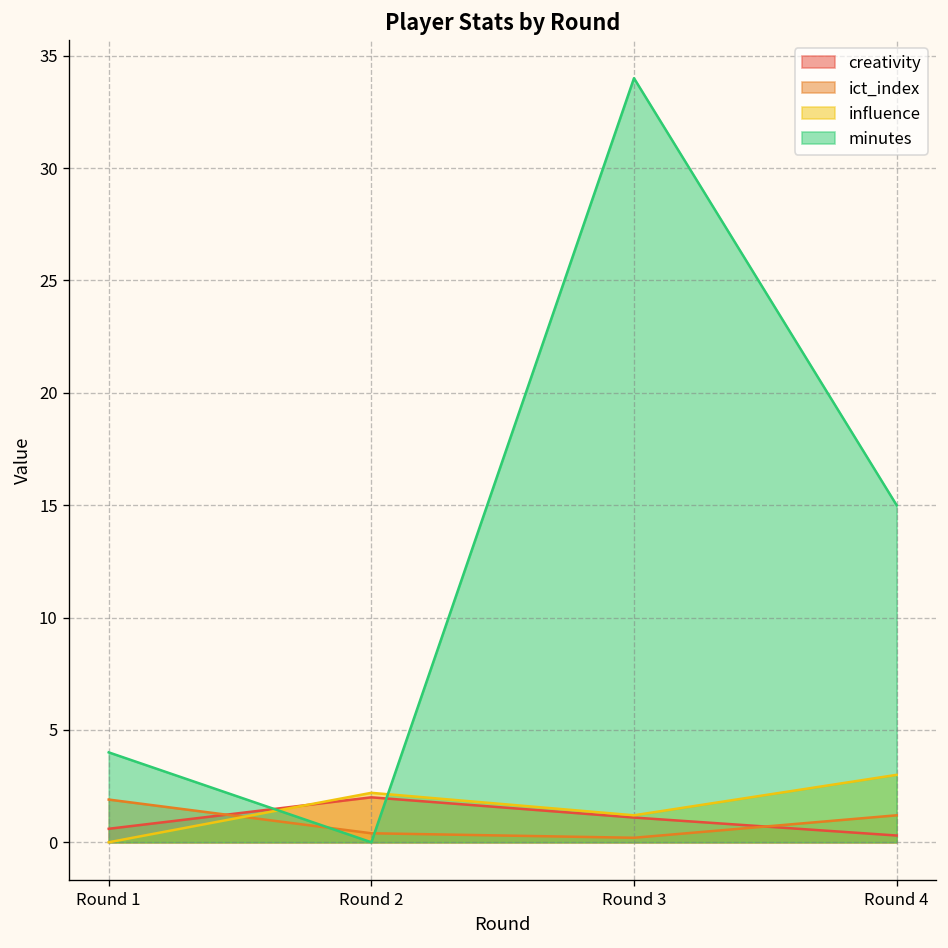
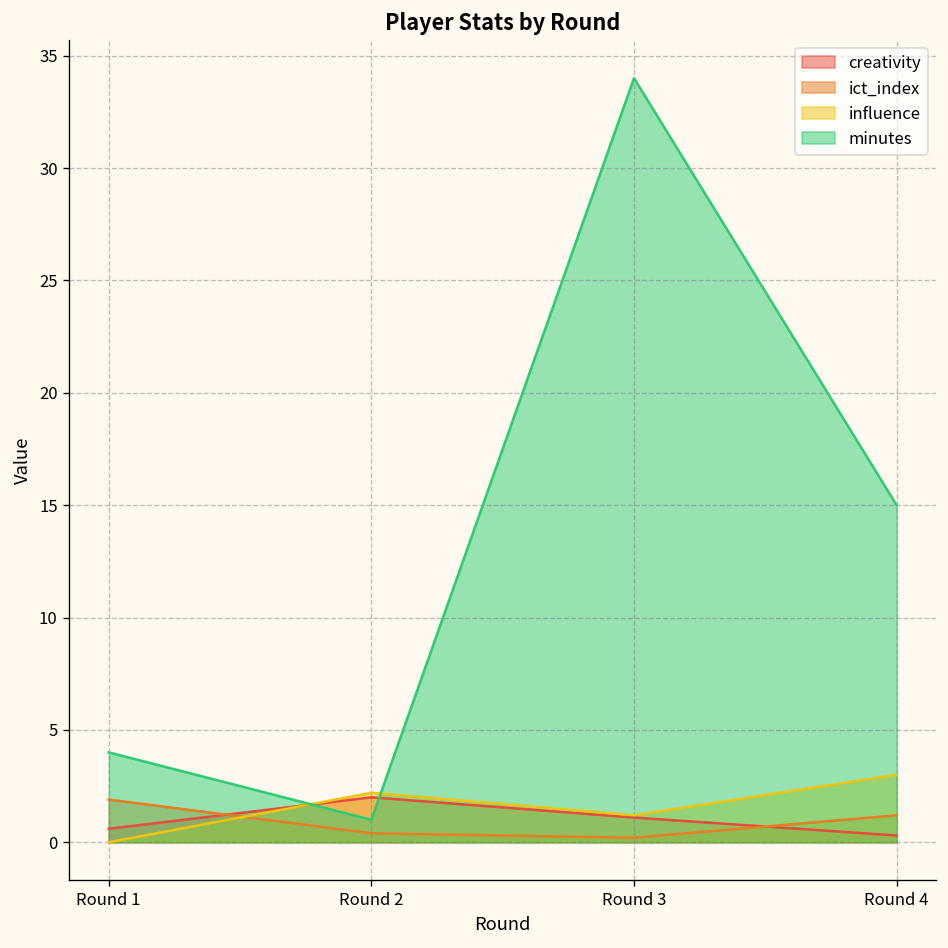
minutes, Round 2: 0 -> 1
